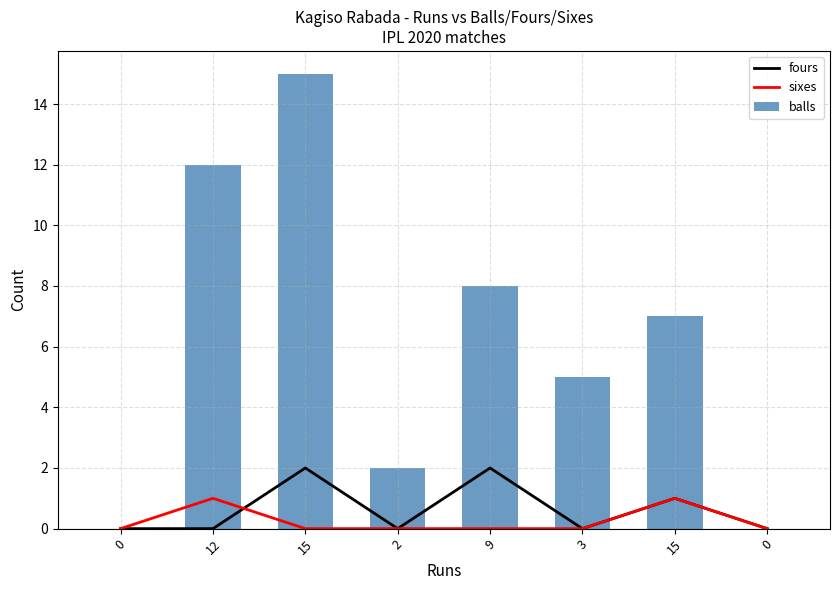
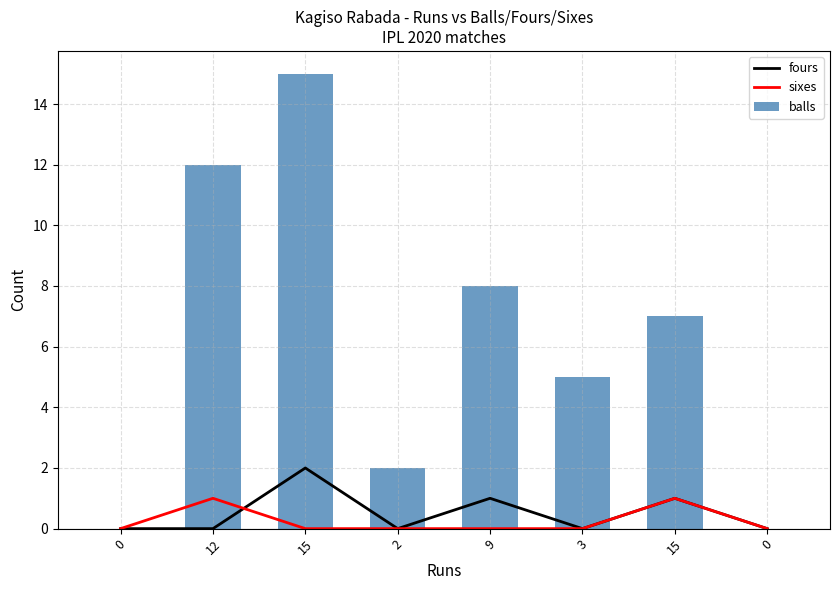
fours, 9: 2 -> 1
